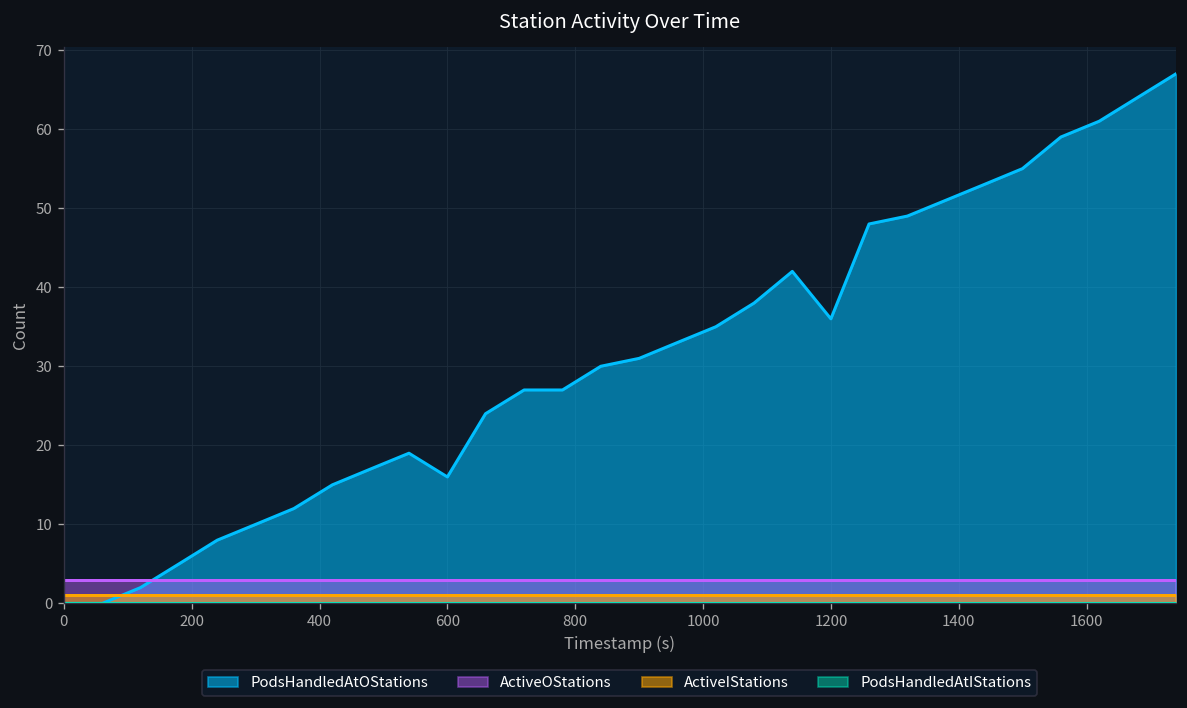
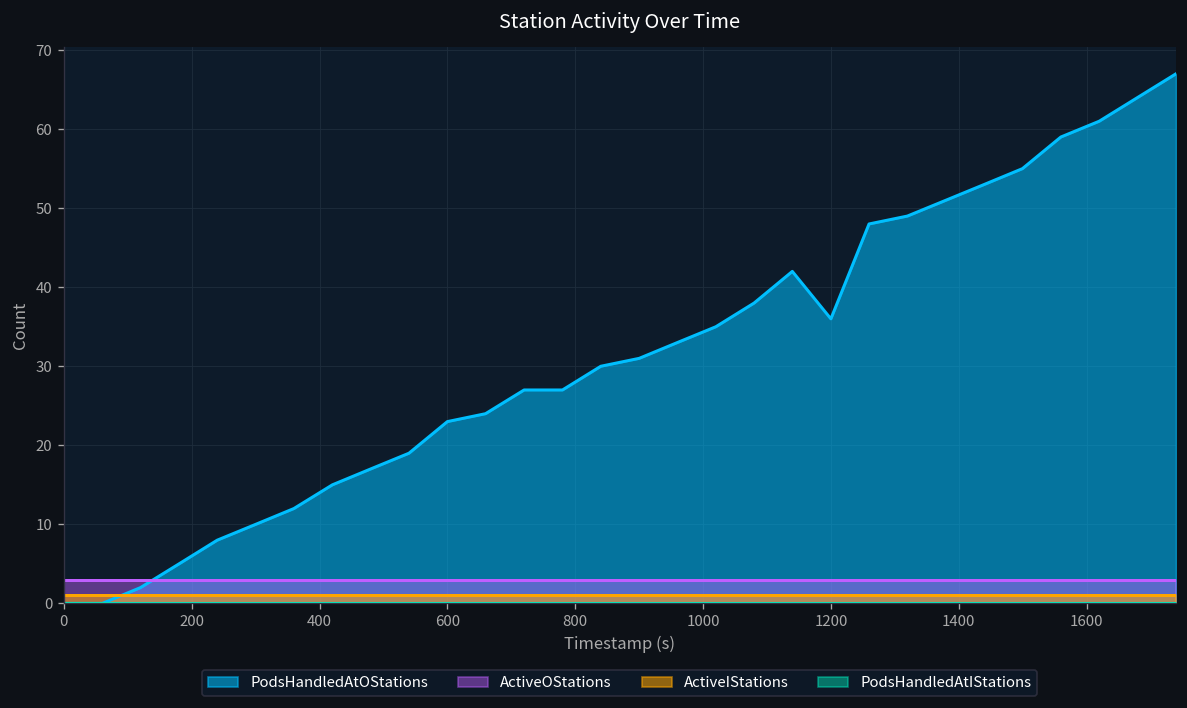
PodsHandledAtOStations, 600: 16 -> 23
